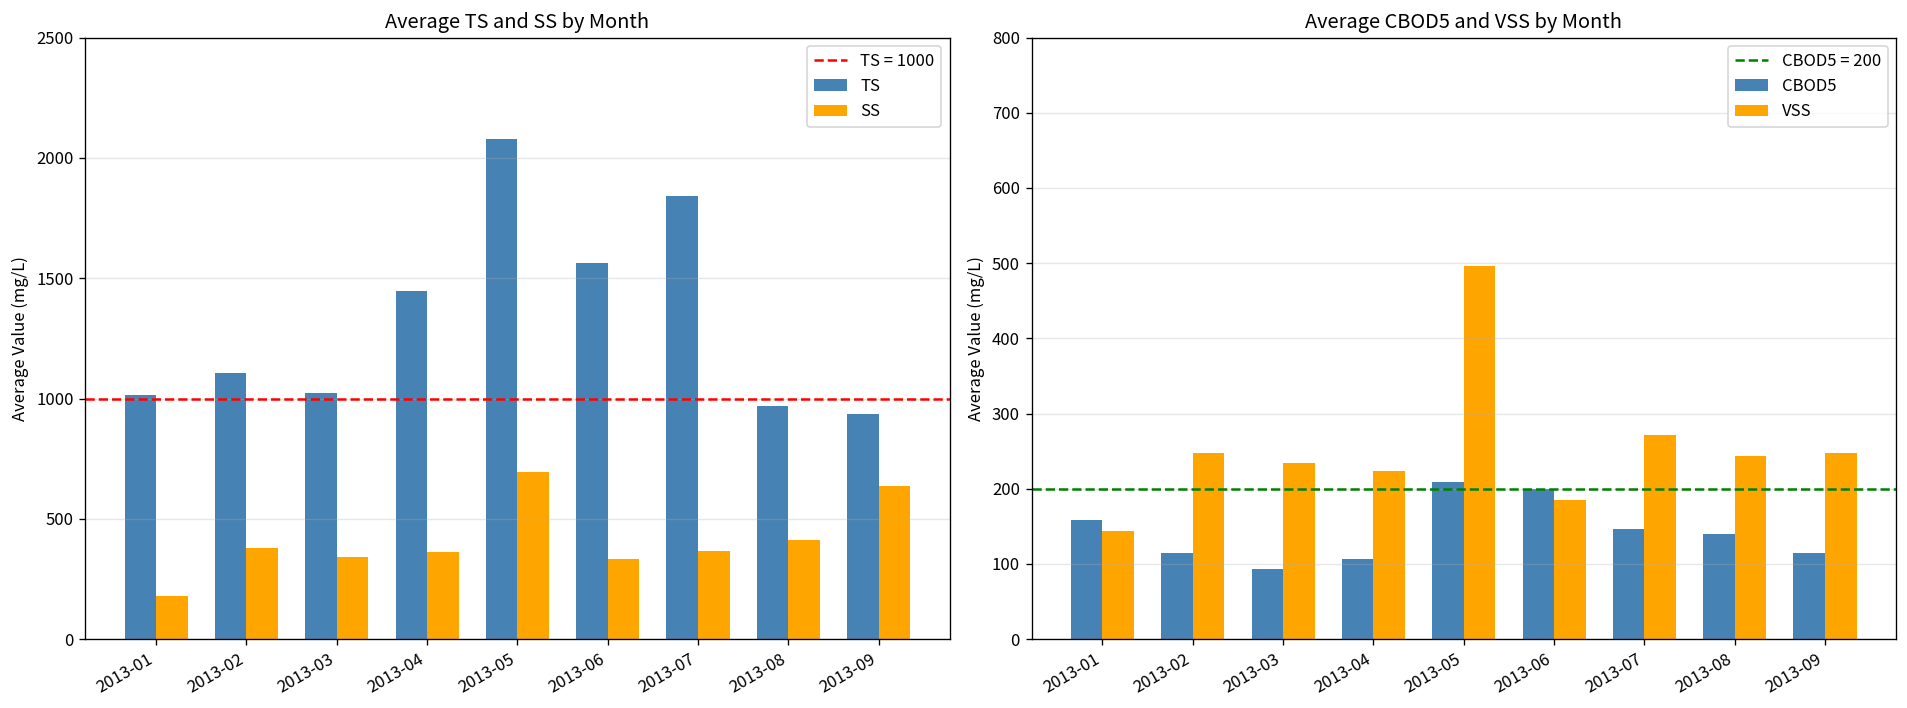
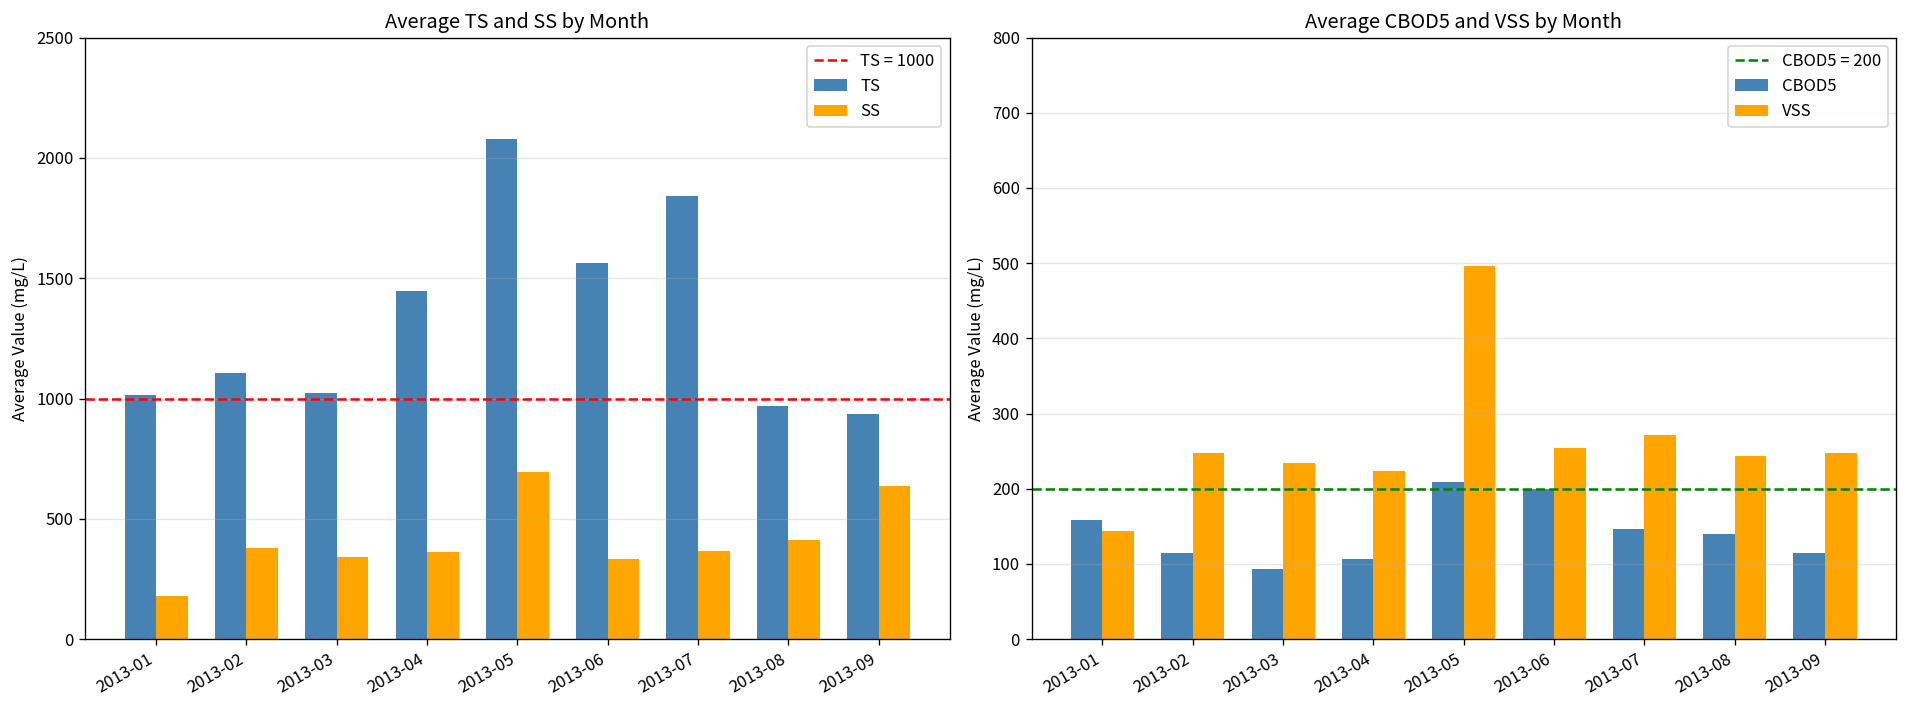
Average CBOD5 and VSS by Month, VSS, 2013-06: 190 -> 250
